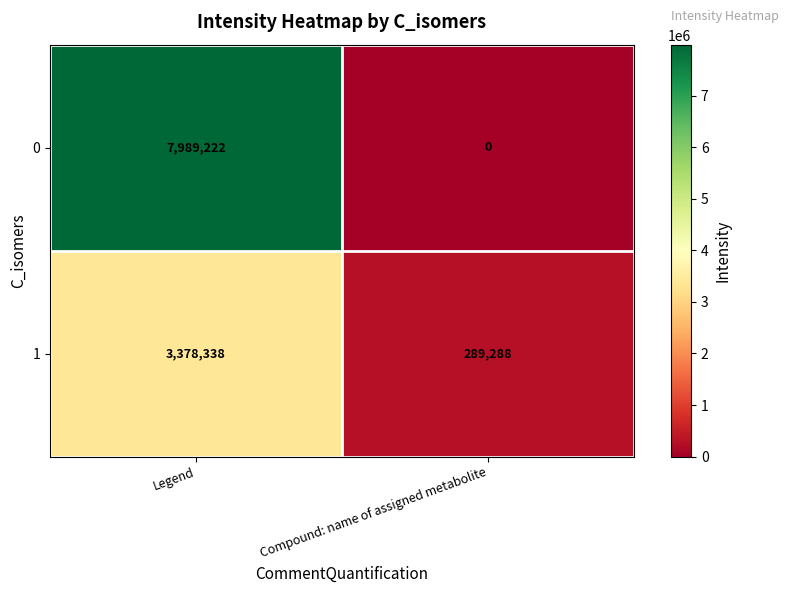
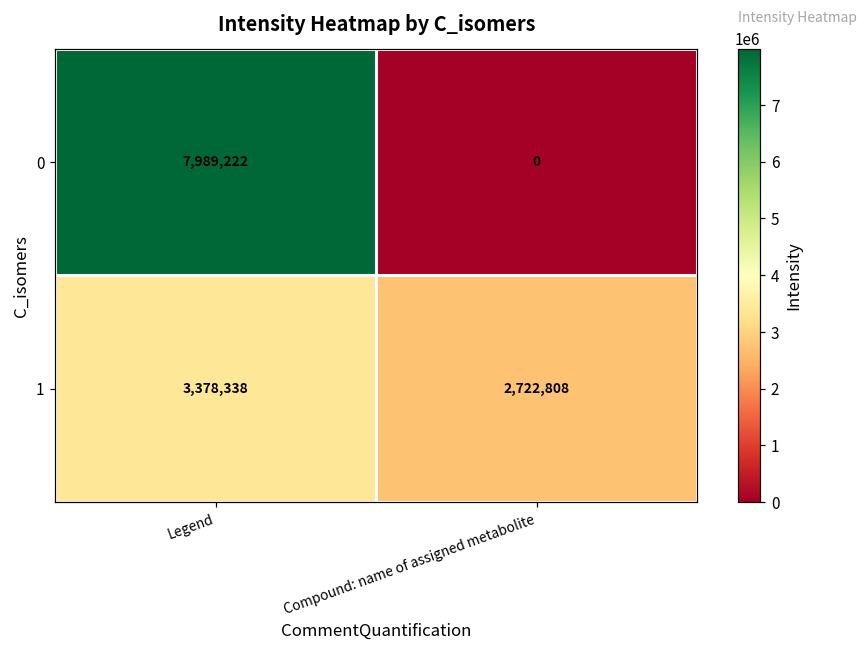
1, Compound: name of assigned metabolite: 289,288 -> 2,722,808
